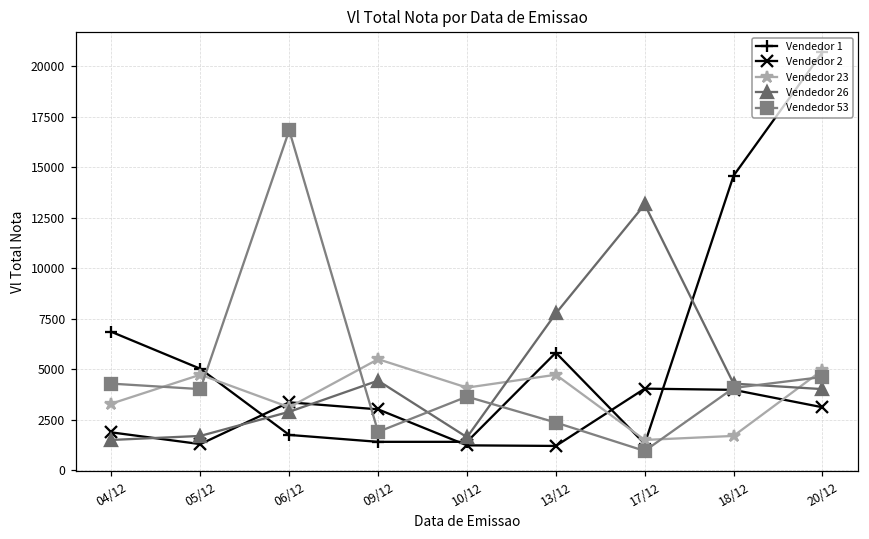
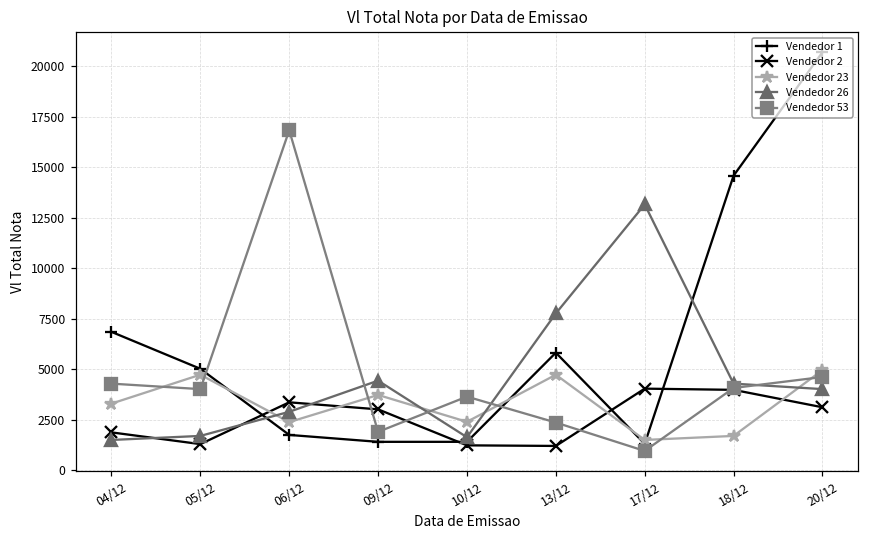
Vendedor 23, 06/12: 3100 -> 2400
Vendedor 23, 09/12: 5500 -> 3700
Vendedor 23, 10/12: 4100 -> 2400
